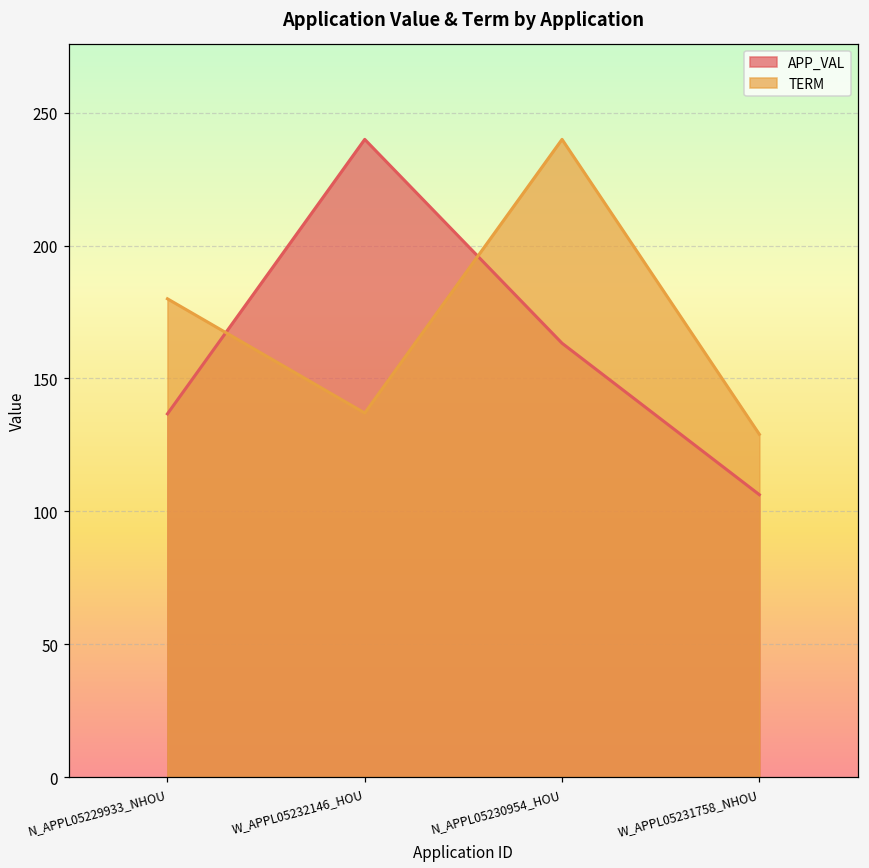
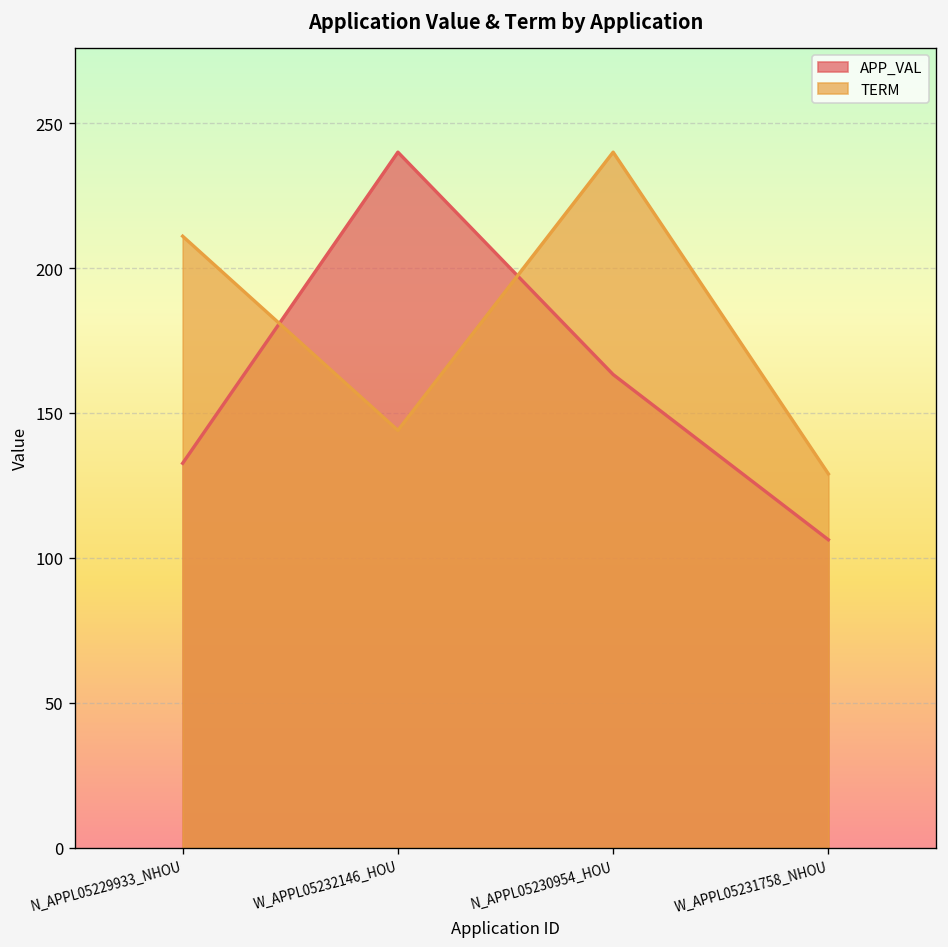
APP_VAL, N_APPL05229933_NHOU: 137 -> 133
TERM, N_APPL05229933_NHOU: 180 -> 211
TERM, W_APPL05232146_HOU: 137 -> 144
